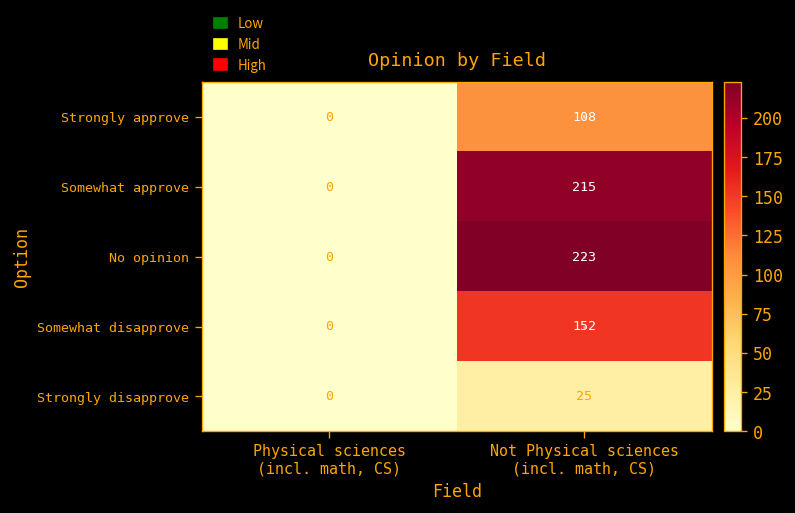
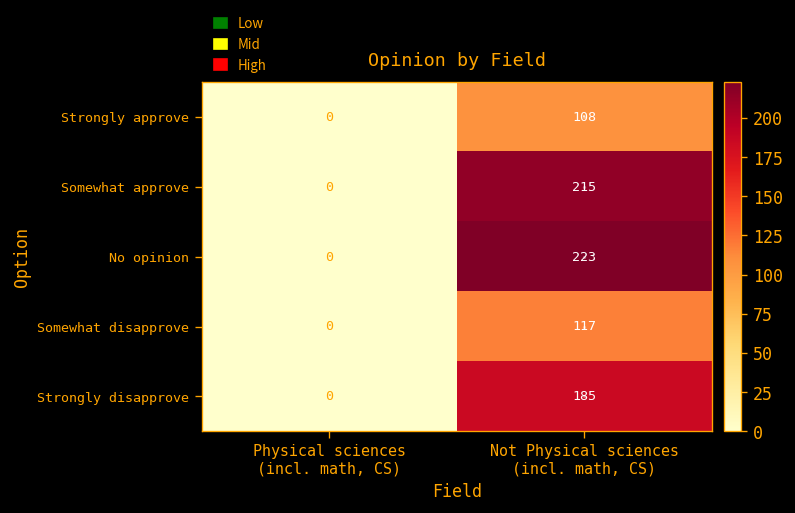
Somewhat disapprove, Not Physical sciences (incl. math, CS): 152 -> 117
Strongly disapprove, Not Physical sciences (incl. math, CS): 25 -> 185
